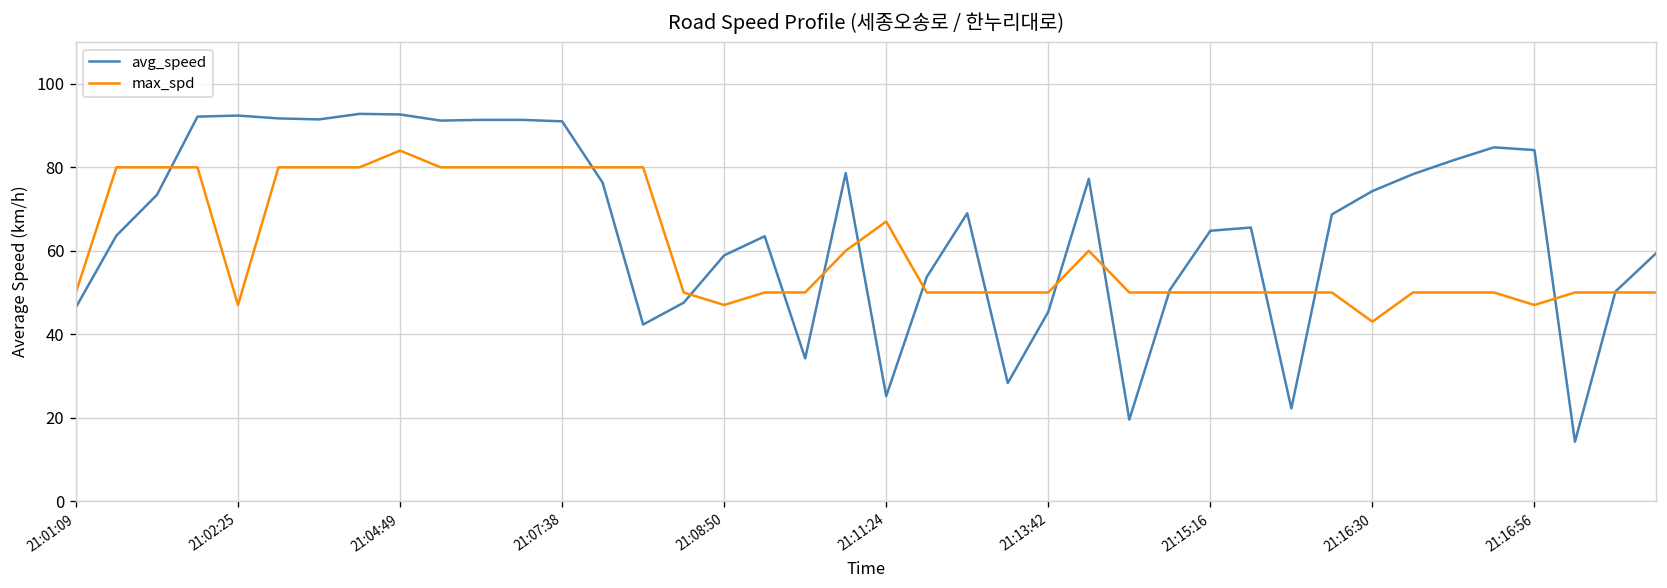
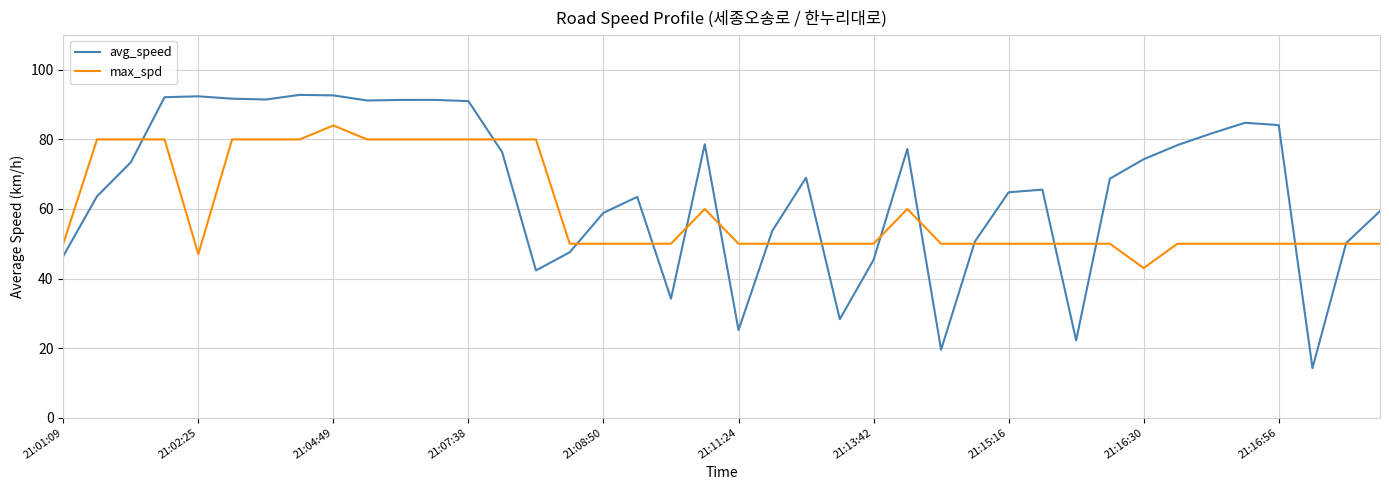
max_spd, 21:08:50: 47 -> 50
max_spd, 21:11:24: 67 -> 50
max_spd, 21:16:56: 47 -> 50
